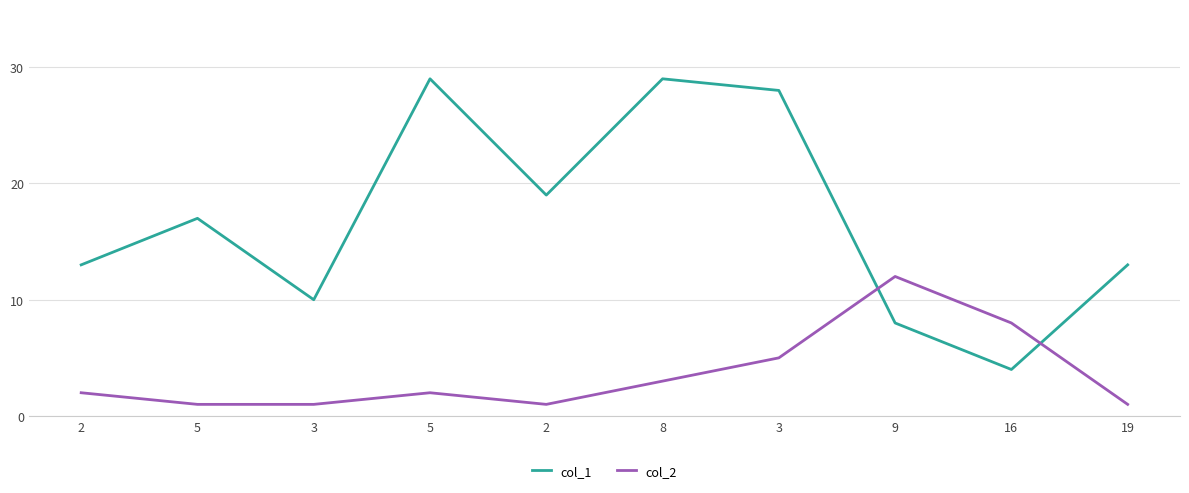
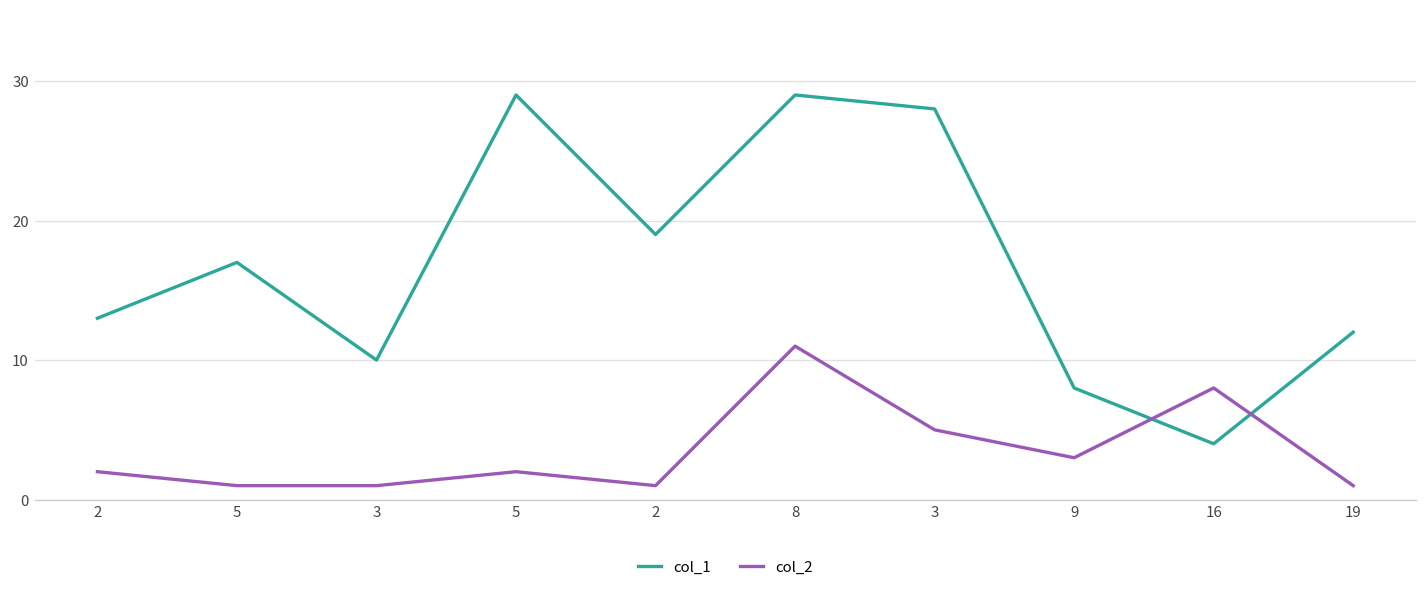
col_2, 8: 3 -> 11
col_2, 9: 12 -> 3
col_1, 19: 13 -> 12
